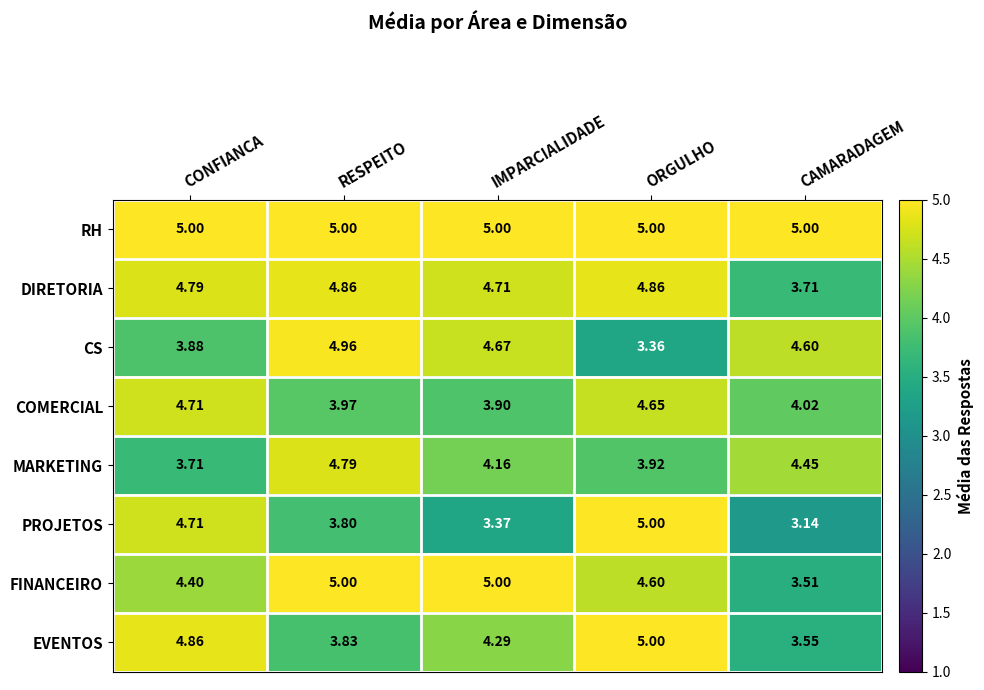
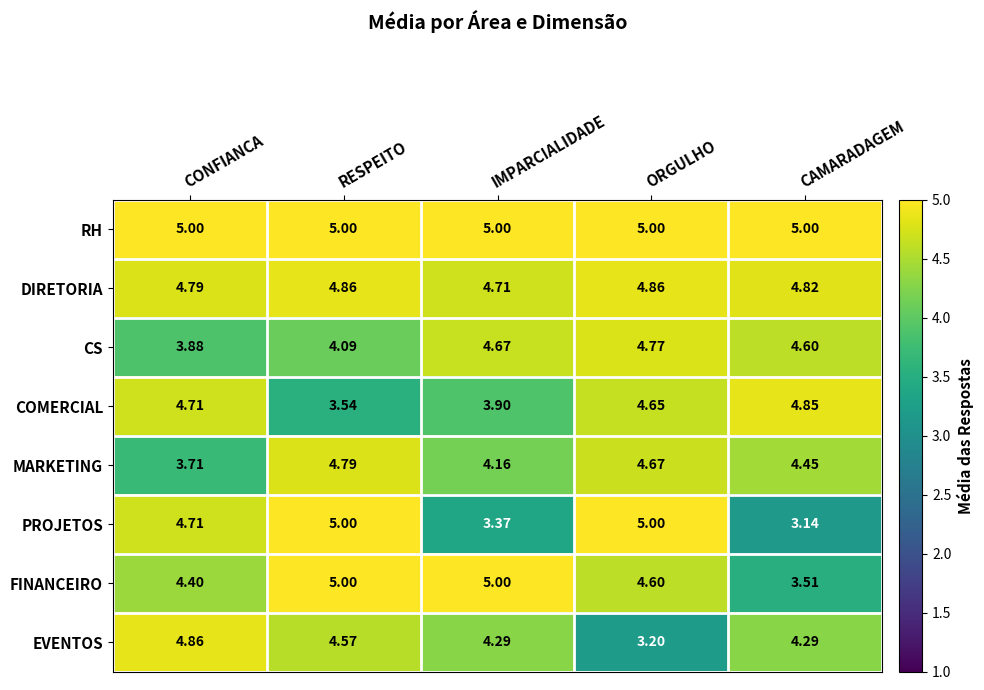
DIRETORIA, CAMARADAGEM: 3.71 -> 4.82
CS, RESPEITO: 4.96 -> 4.09
CS, ORGULHO: 3.36 -> 4.77
COMERCIAL, RESPEITO: 3.97 -> 3.54
COMERCIAL, CAMARADAGEM: 4.02 -> 4.85
MARKETING, ORGULHO: 3.92 -> 4.67
PROJETOS, RESPEITO: 3.80 -> 5.00
EVENTOS, RESPEITO: 3.83 -> 4.57
EVENTOS, ORGULHO: 5.00 -> 3.20
EVENTOS, CAMARADAGEM: 3.55 -> 4.29
